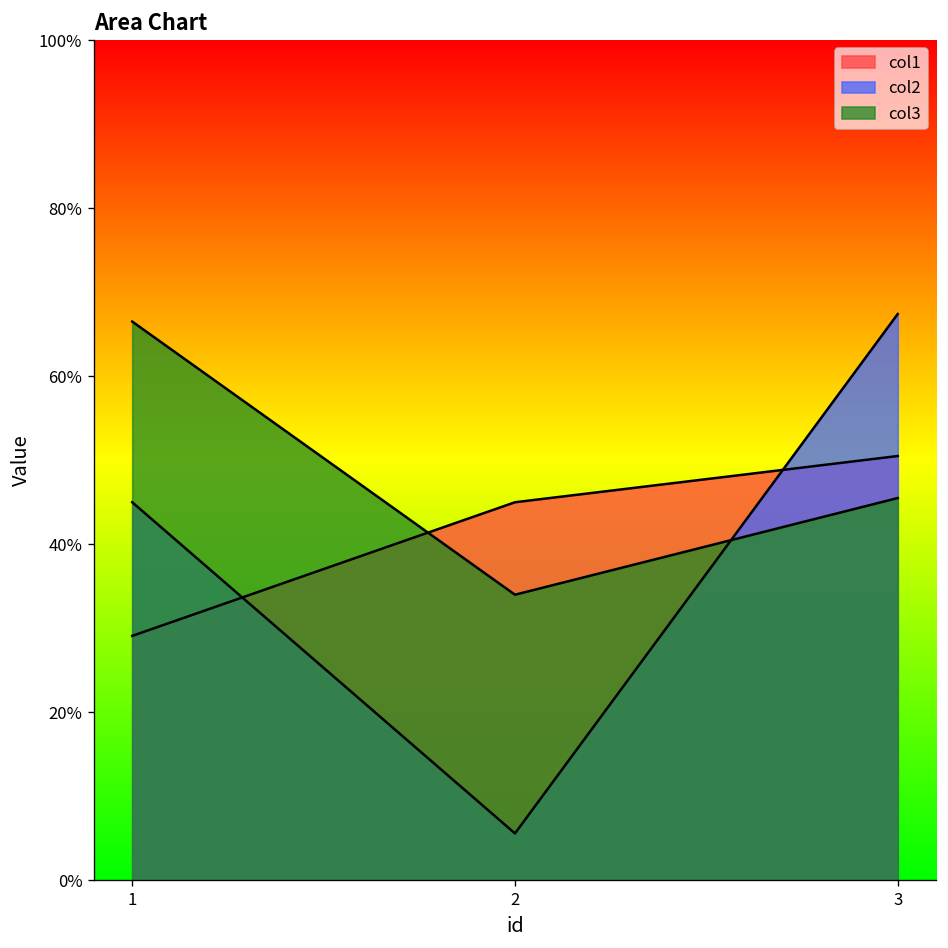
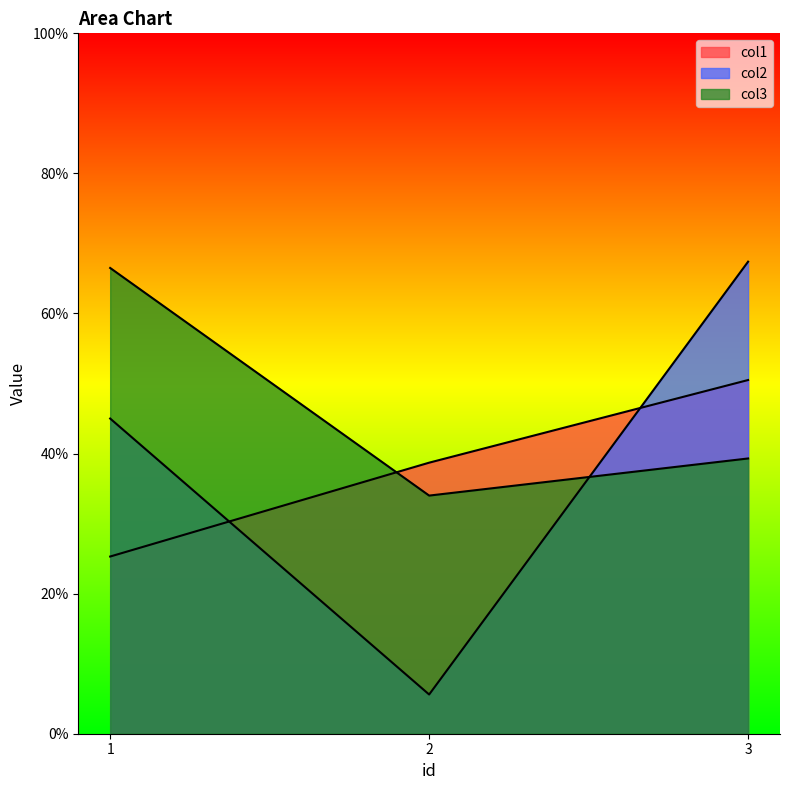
col1, 1: 29% -> 25%
col1, 2: 45% -> 39%
col3, 3: 46% -> 39%
